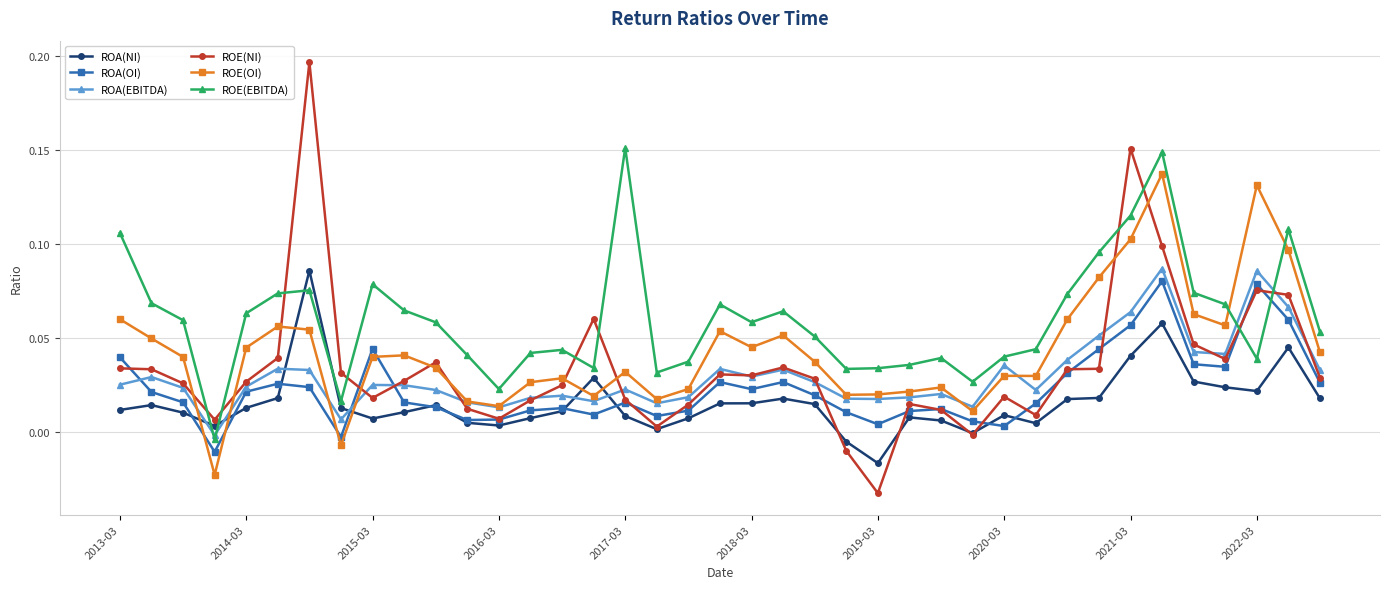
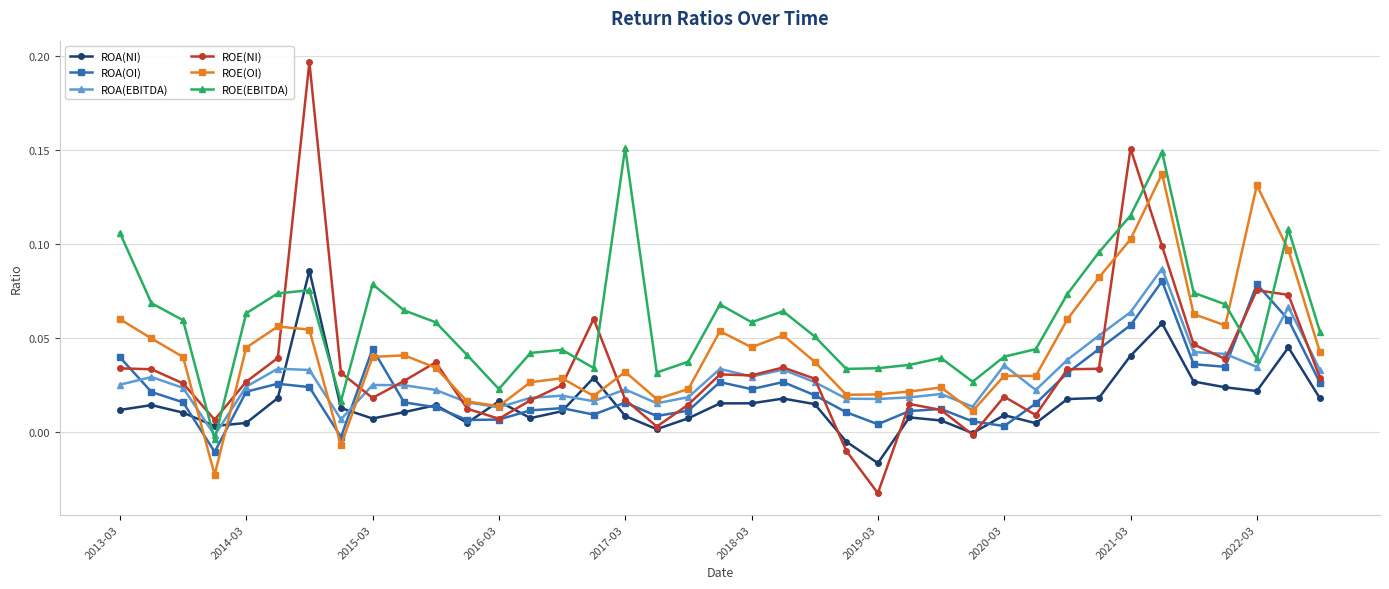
ROA(NI), 2014-03: 0.013 -> 0.005
ROA(NI), 2016-03: 0.003 -> 0.016
ROA(EBITDA), 2022-03: 0.086 -> 0.034
